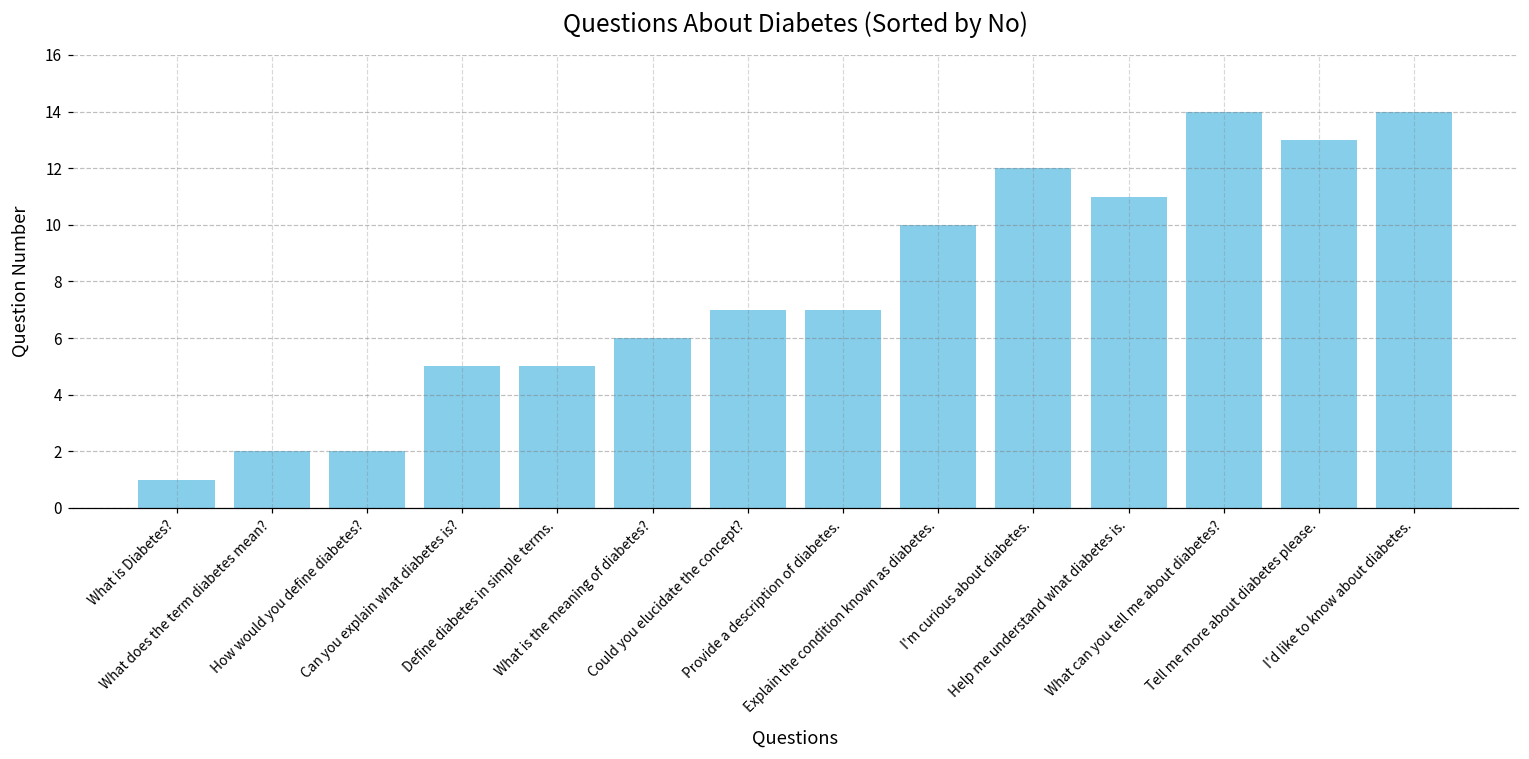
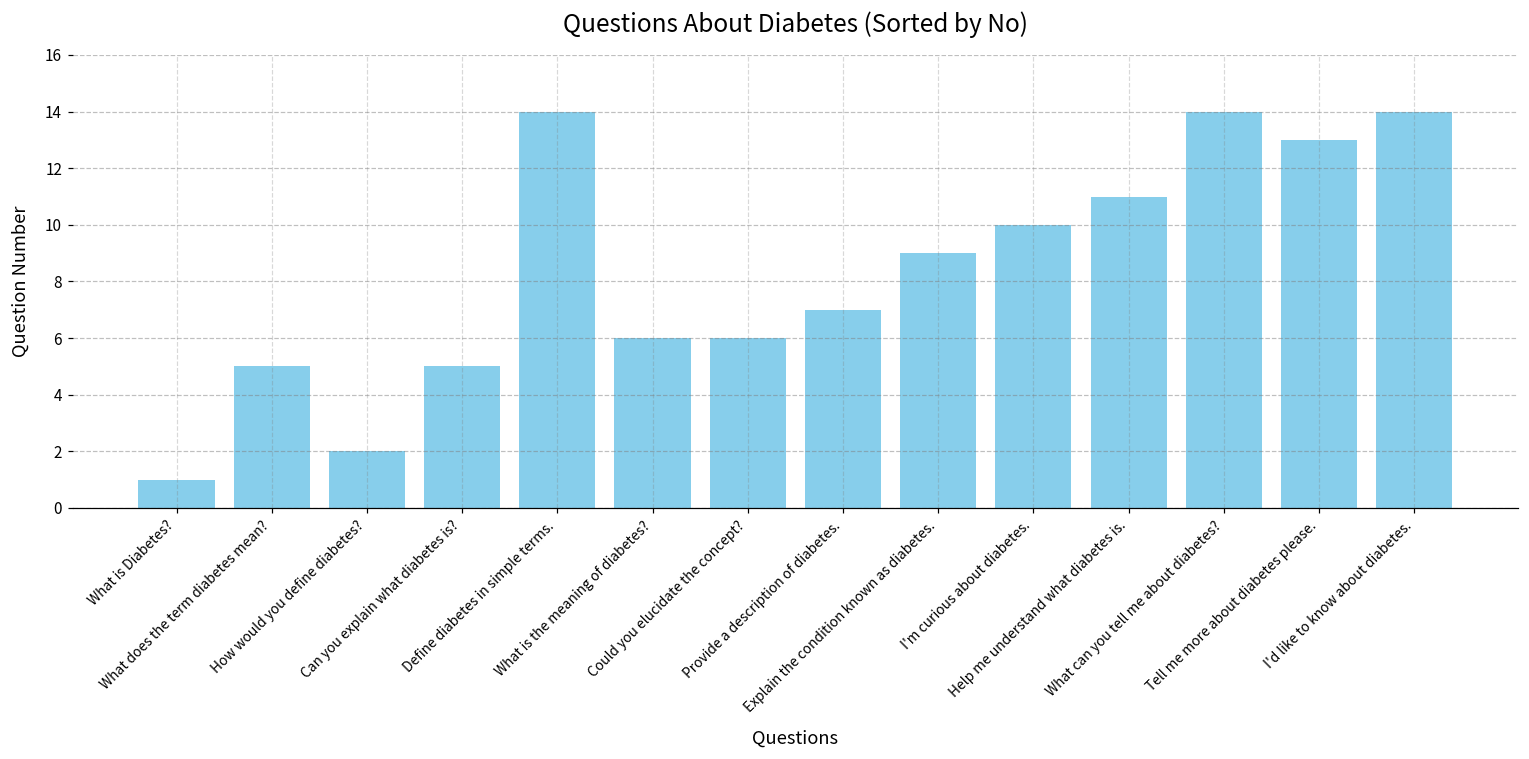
What does the term diabetes mean?: 2 -> 5
Define diabetes in simple terms.: 5 -> 14
Could you elucidate the concept?: 7 -> 6
Explain the condition known as diabetes.: 10 -> 9
I'm curious about diabetes.: 12 -> 10
